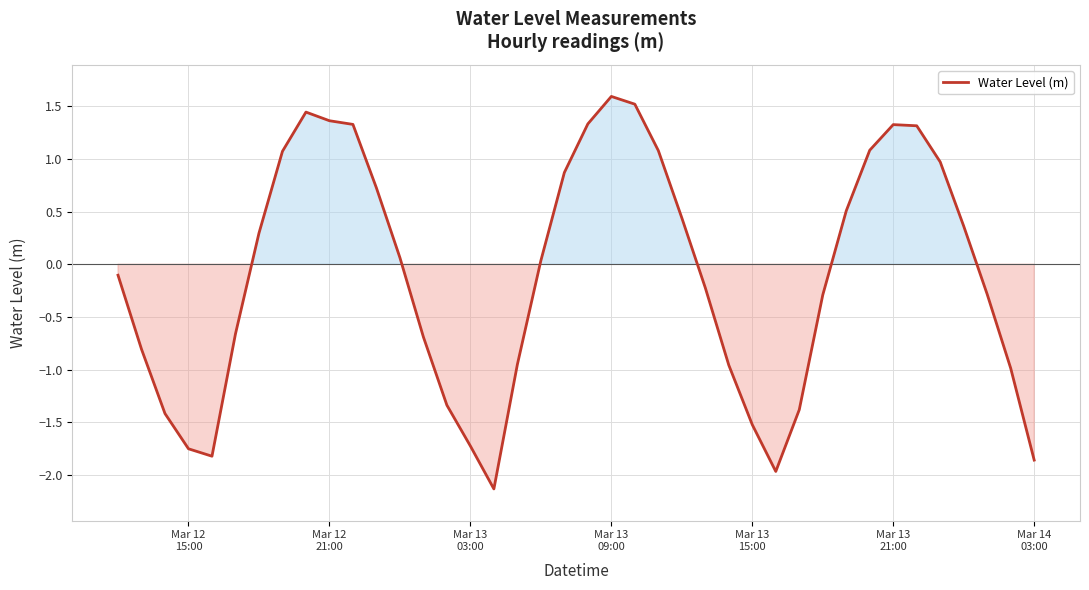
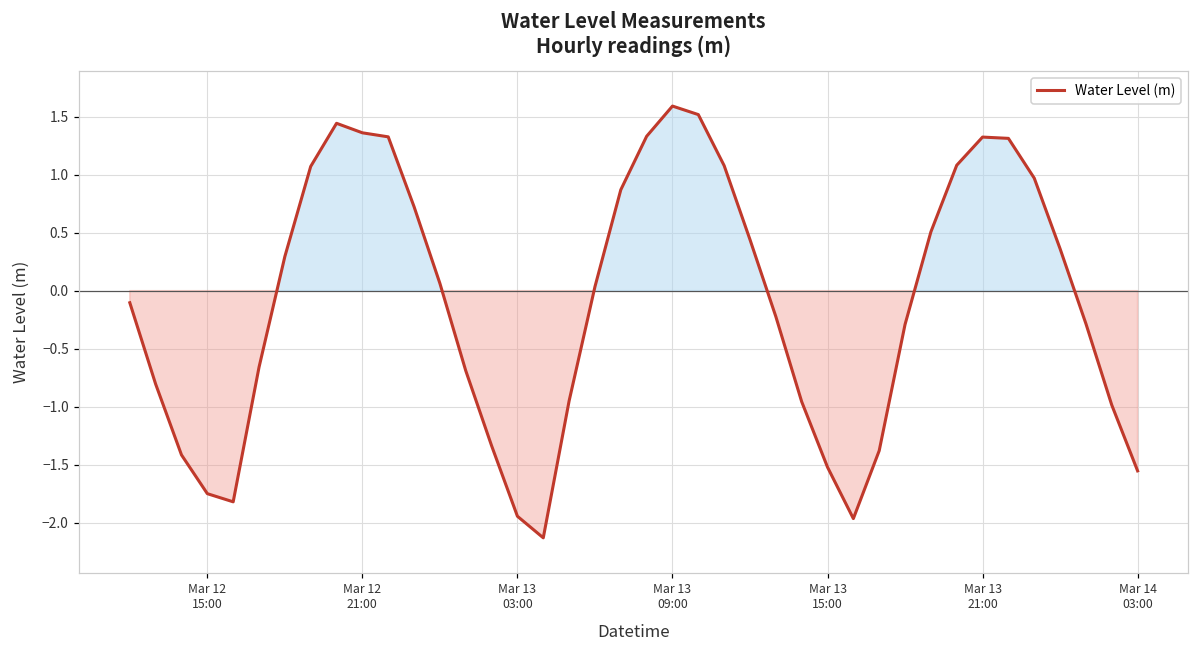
Mar 13 03:00: -1.72 -> -1.95
Mar 14 03:00: -1.86 -> -1.55
